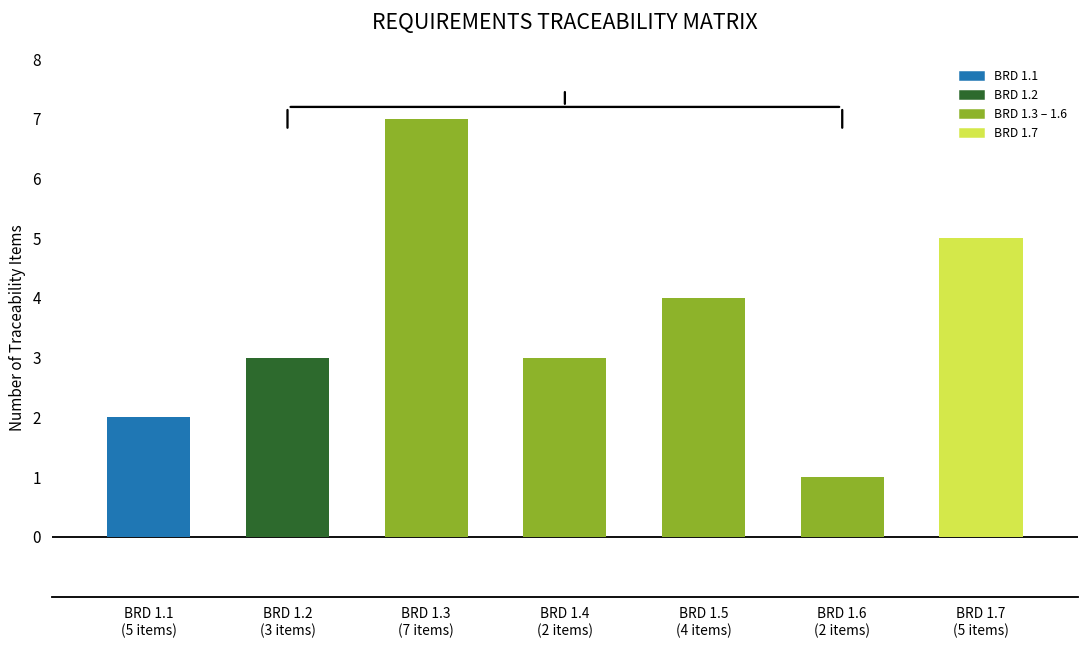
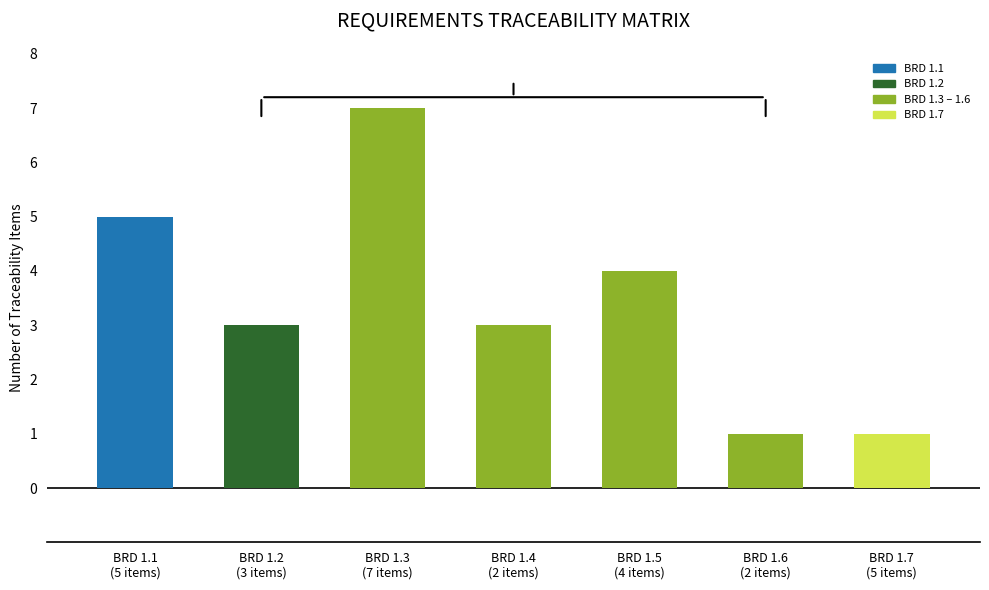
BRD 1.1 (5 items): 2 -> 5
BRD 1.7 (5 items): 5 -> 1
